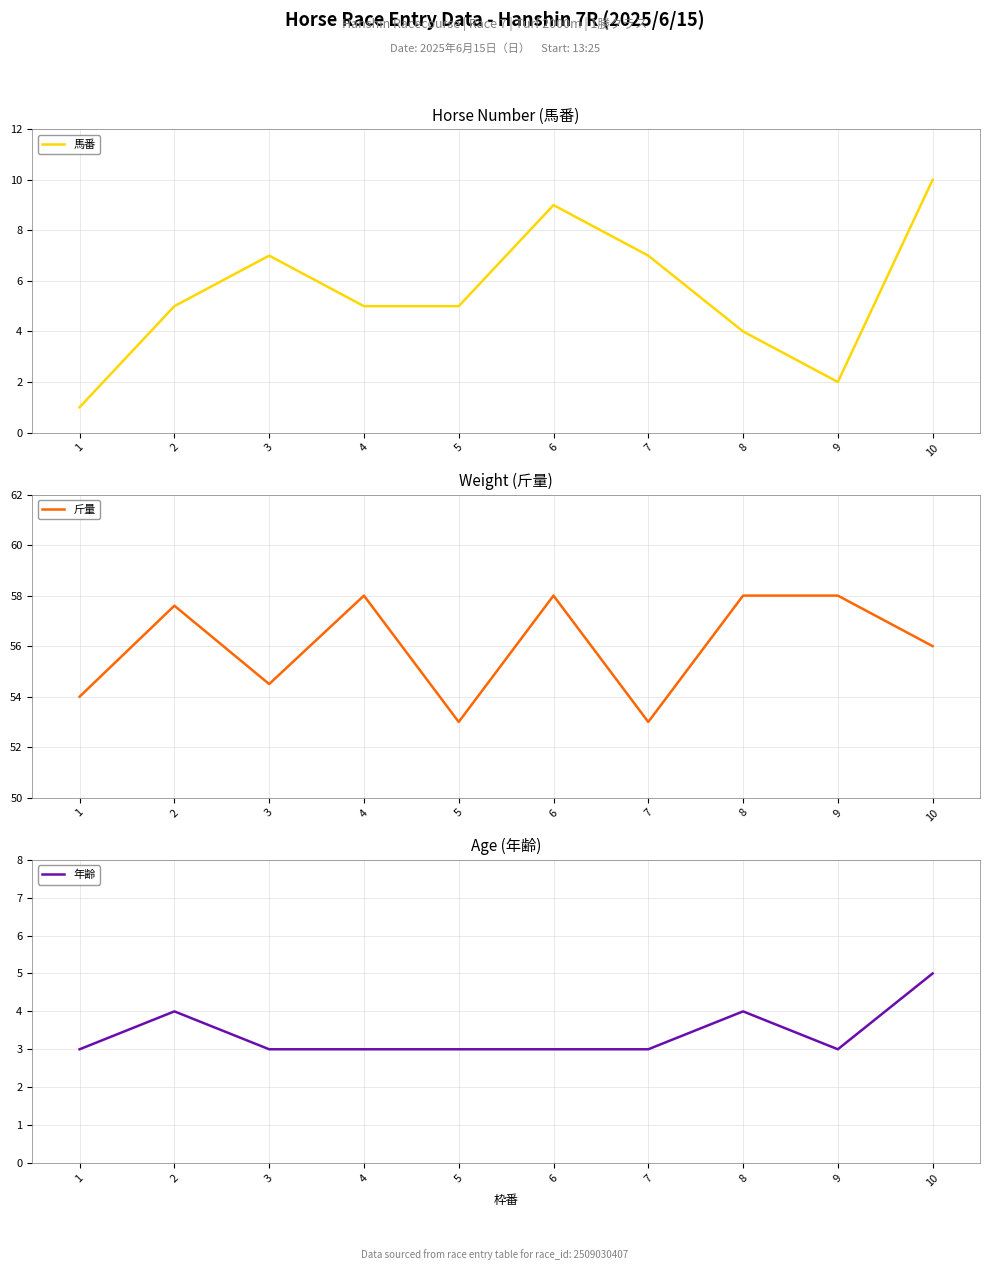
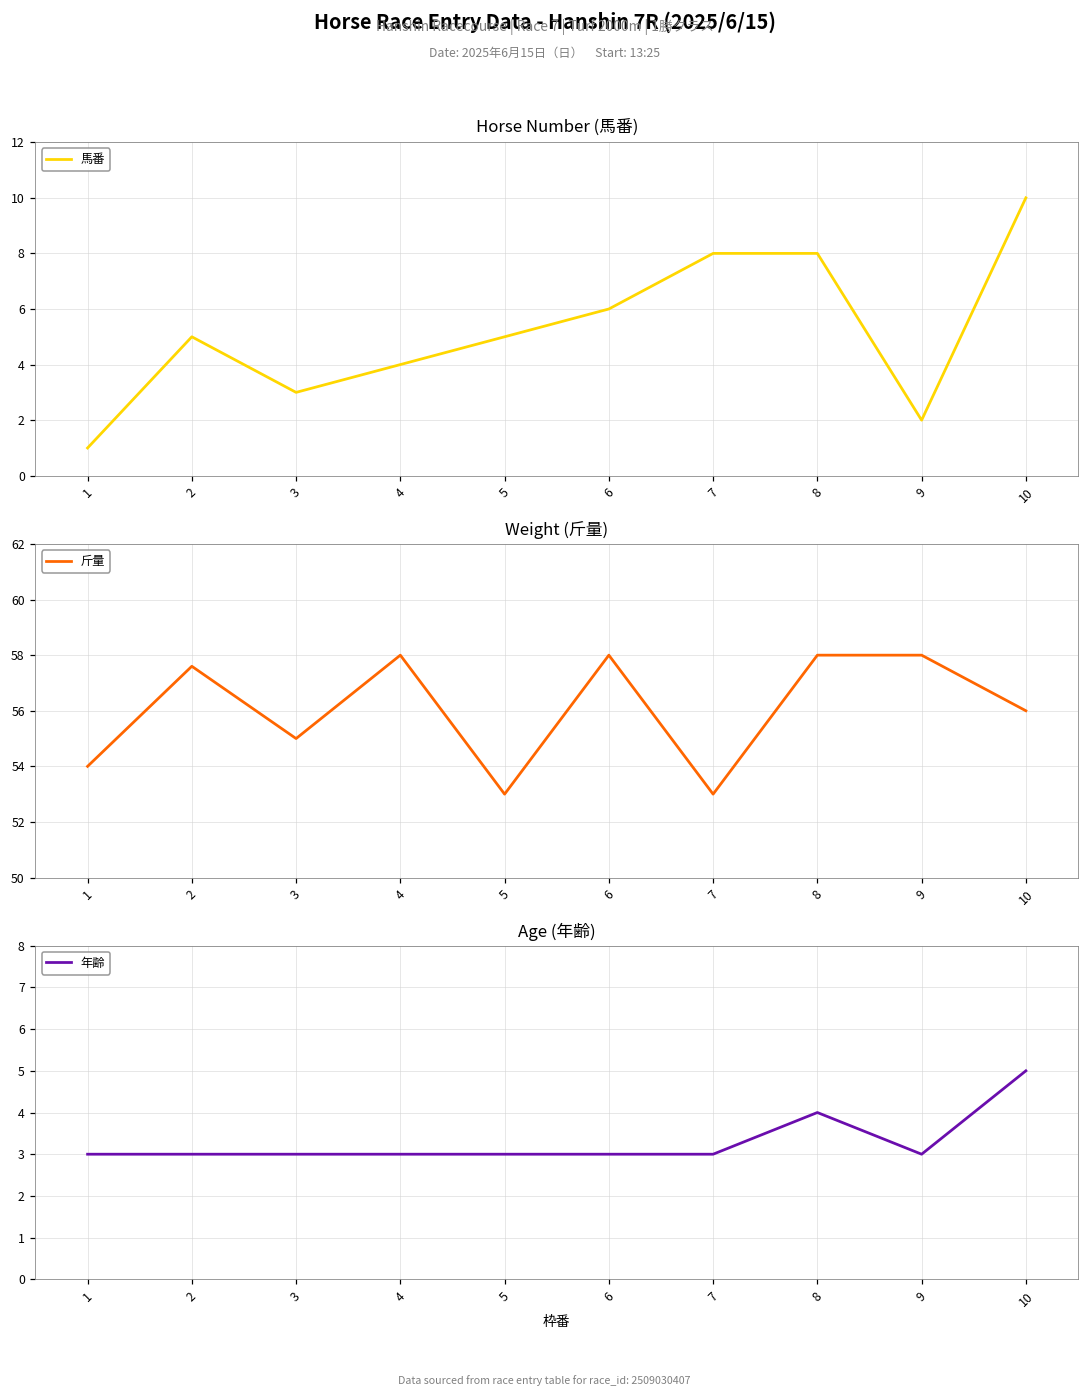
Horse Number (馬番), 3: 7 -> 3
Horse Number (馬番), 4: 5 -> 4
Horse Number (馬番), 6: 9 -> 6
Horse Number (馬番), 7: 7 -> 8
Horse Number (馬番), 8: 4 -> 8
Weight (斤量), 3: 54.5 -> 55.0
Age (年齢), 2: 4 -> 3
